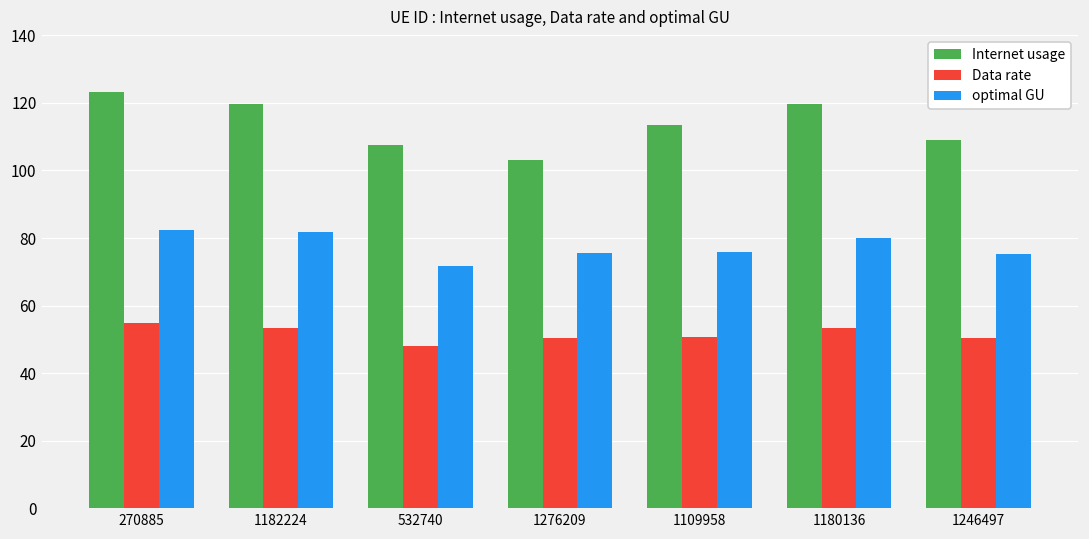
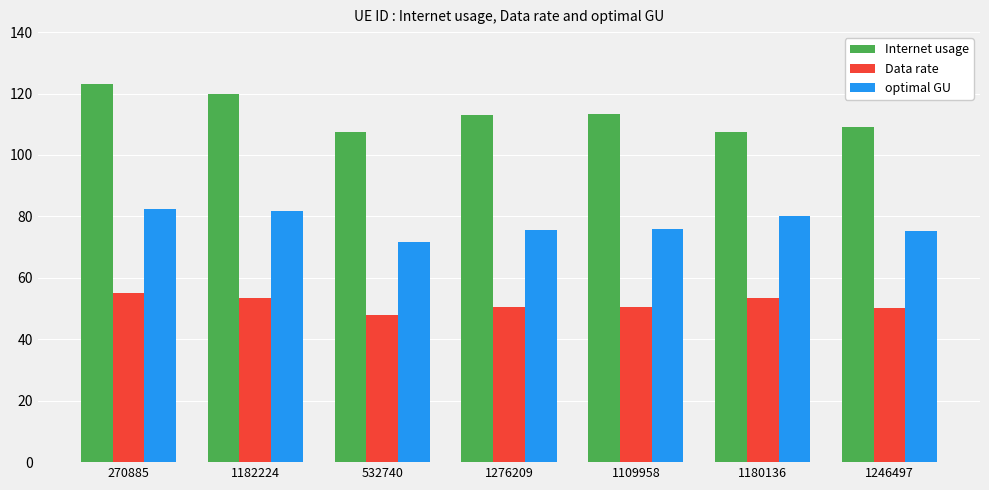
Internet usage, 1276209: 103 -> 113
Internet usage, 1180136: 120 -> 107
